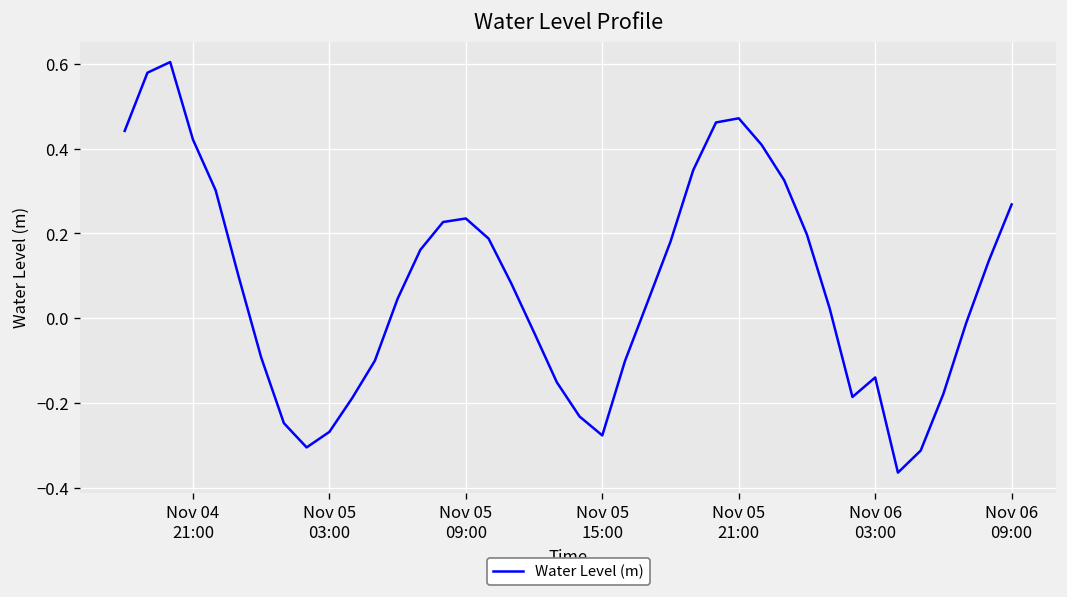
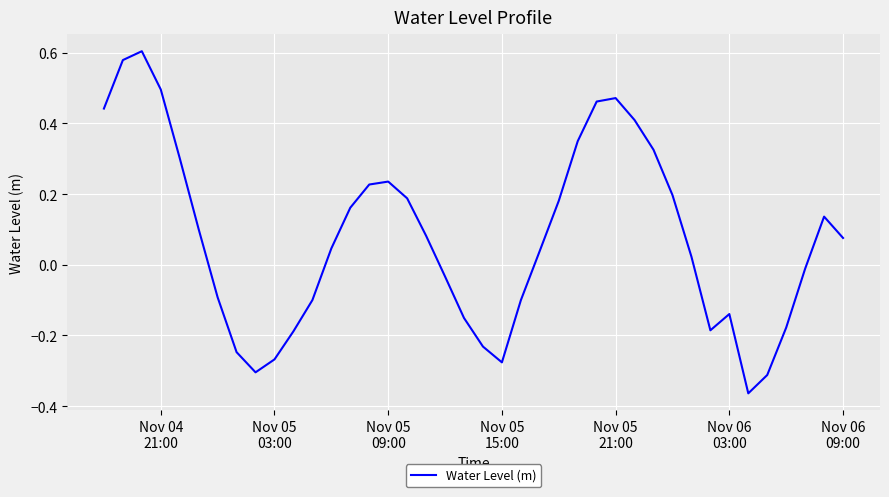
Nov 04 21:00: 0.42 -> 0.50
Nov 06 09:00: 0.27 -> 0.08
